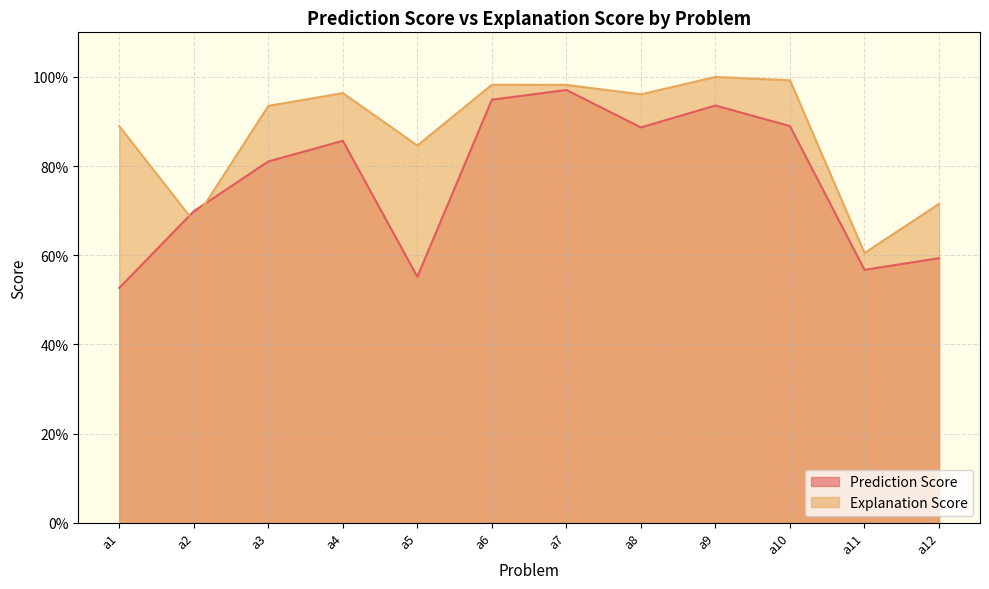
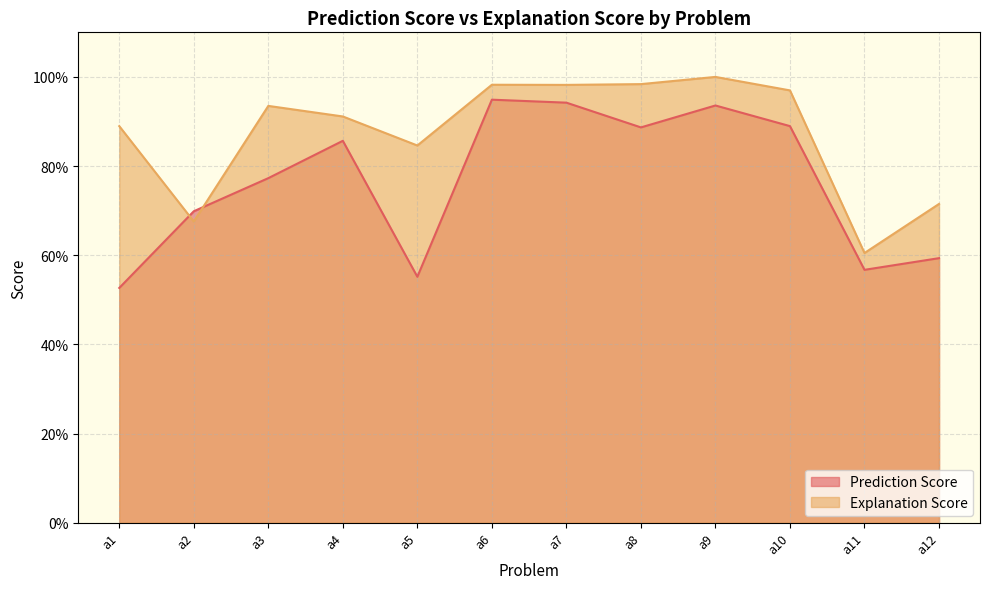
Prediction Score, a3: 81% -> 77%
Explanation Score, a4: 96% -> 91%
Prediction Score, a7: 97% -> 94%
Explanation Score, a8: 96% -> 98%
Explanation Score, a10: 99% -> 97%
